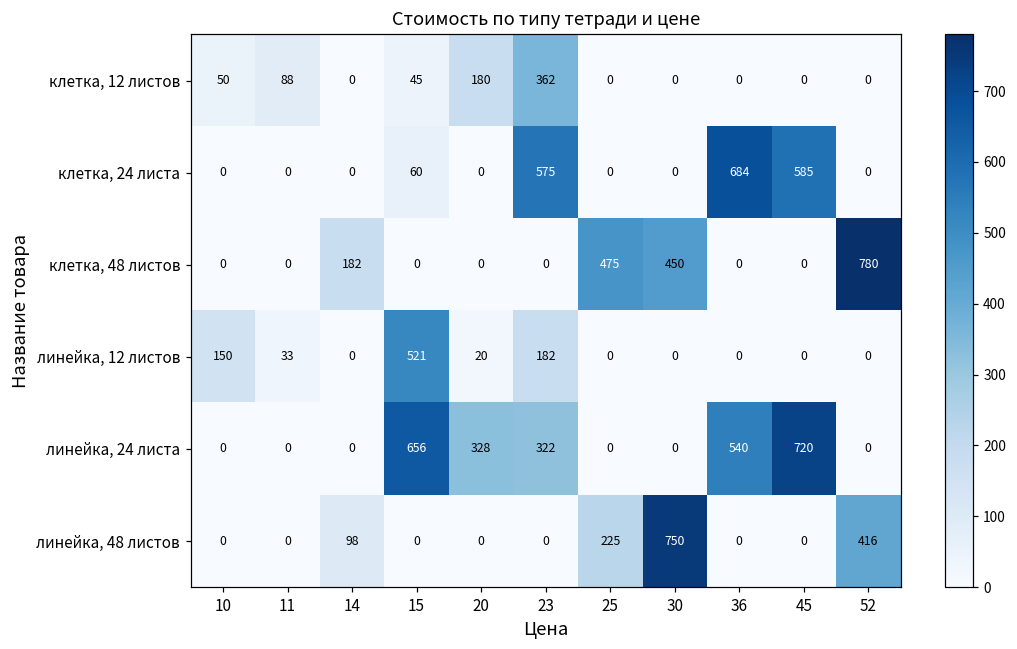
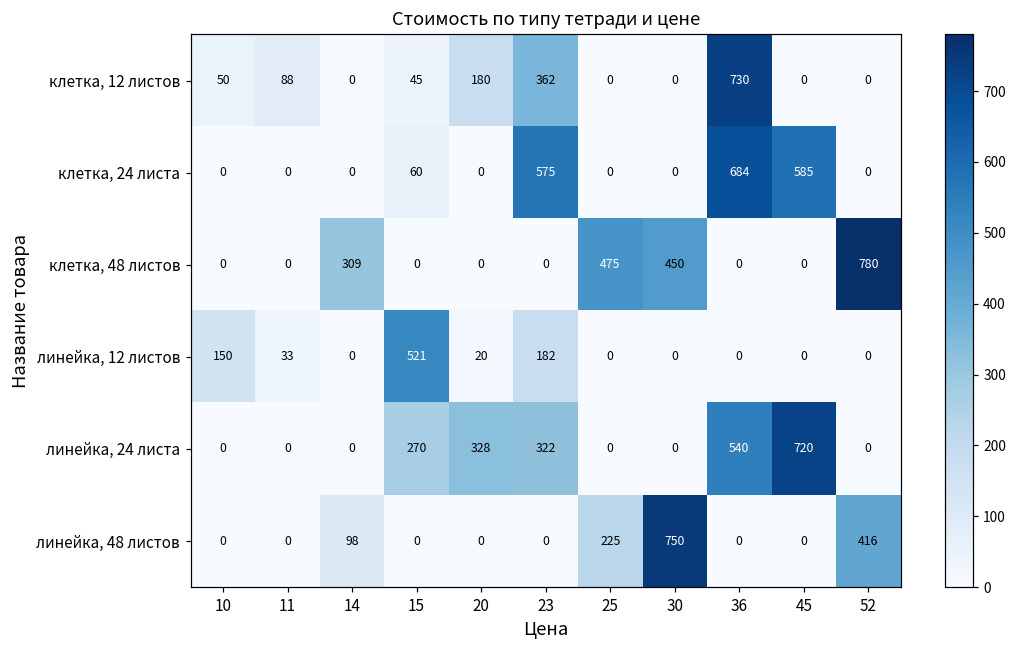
клетка, 12 листов, 36: 0 -> 730
клетка, 48 листов, 14: 182 -> 309
линейка, 24 листа, 15: 656 -> 270
